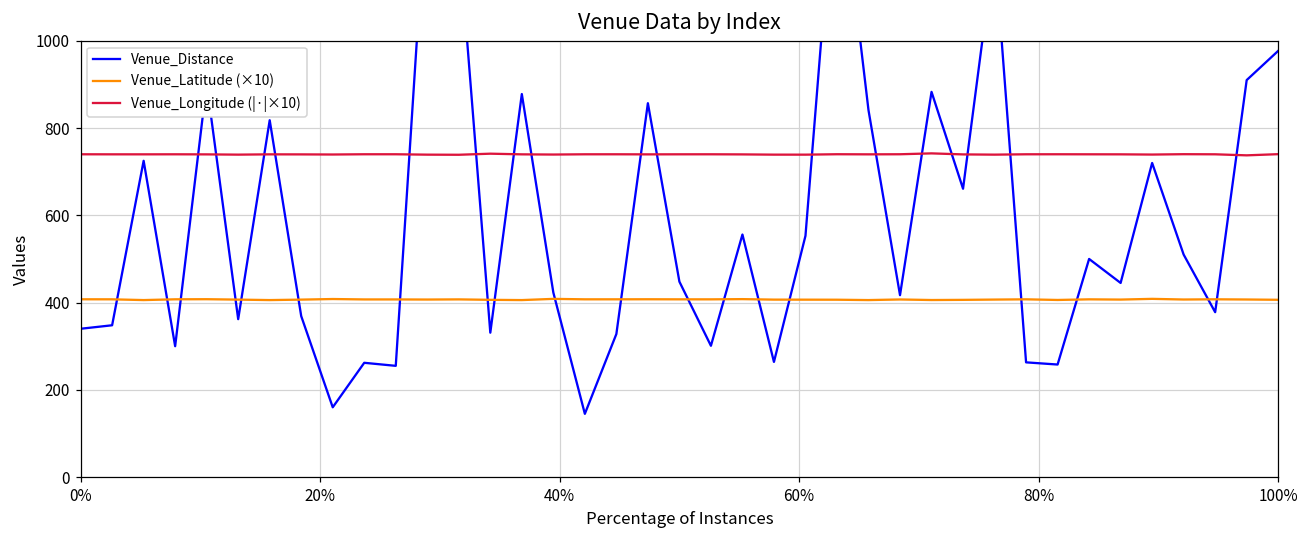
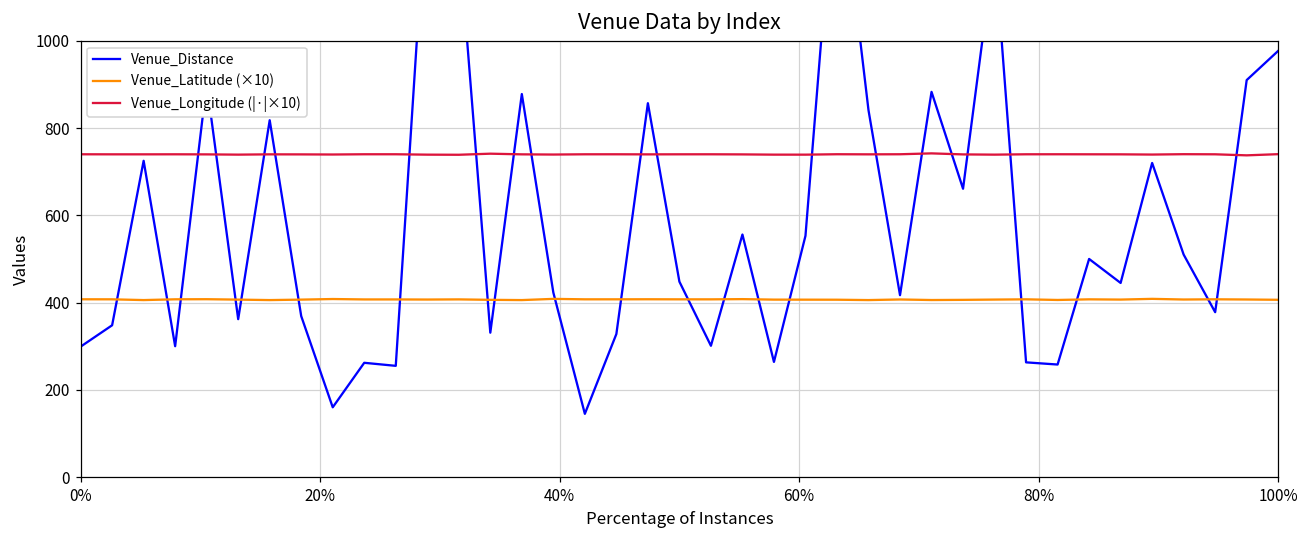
Venue_Distance, 0%: 340 -> 300
